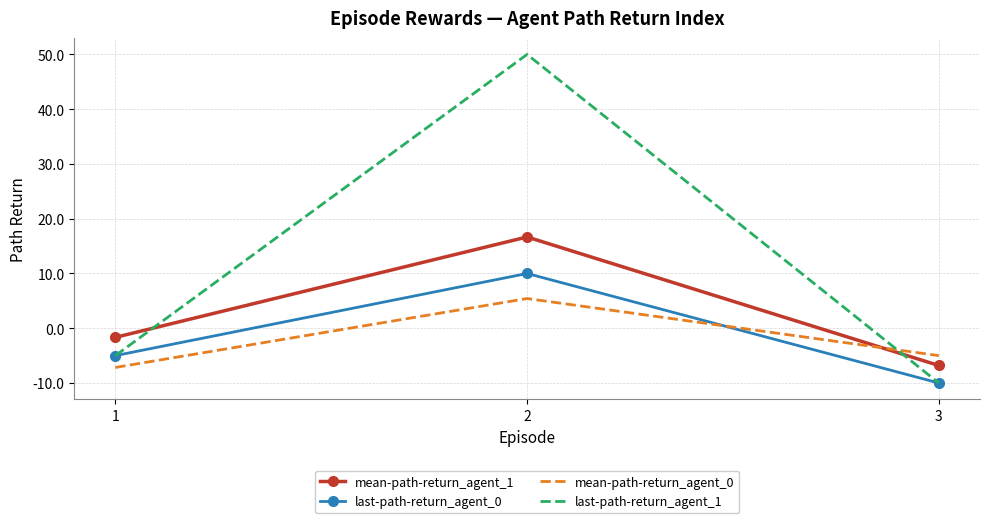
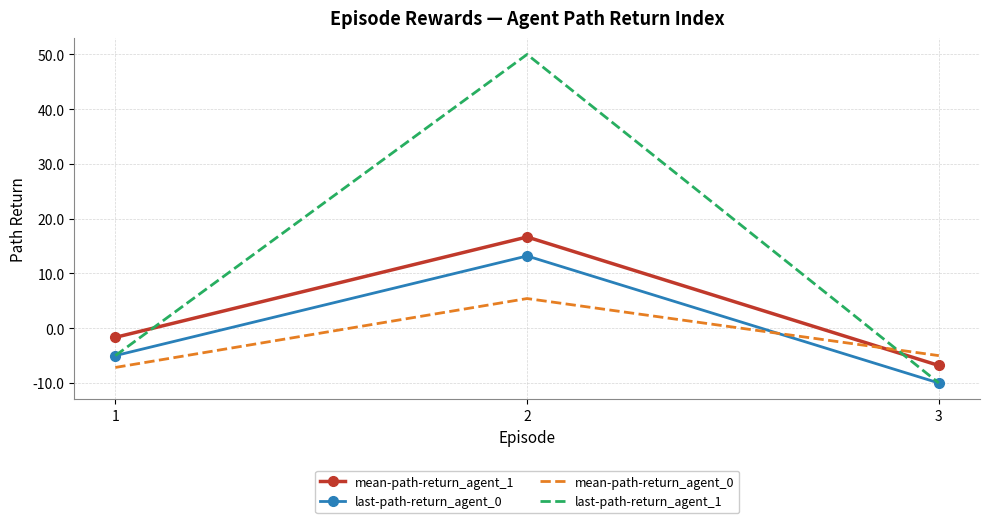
last-path-return_agent_0, 2: 10 -> 13
